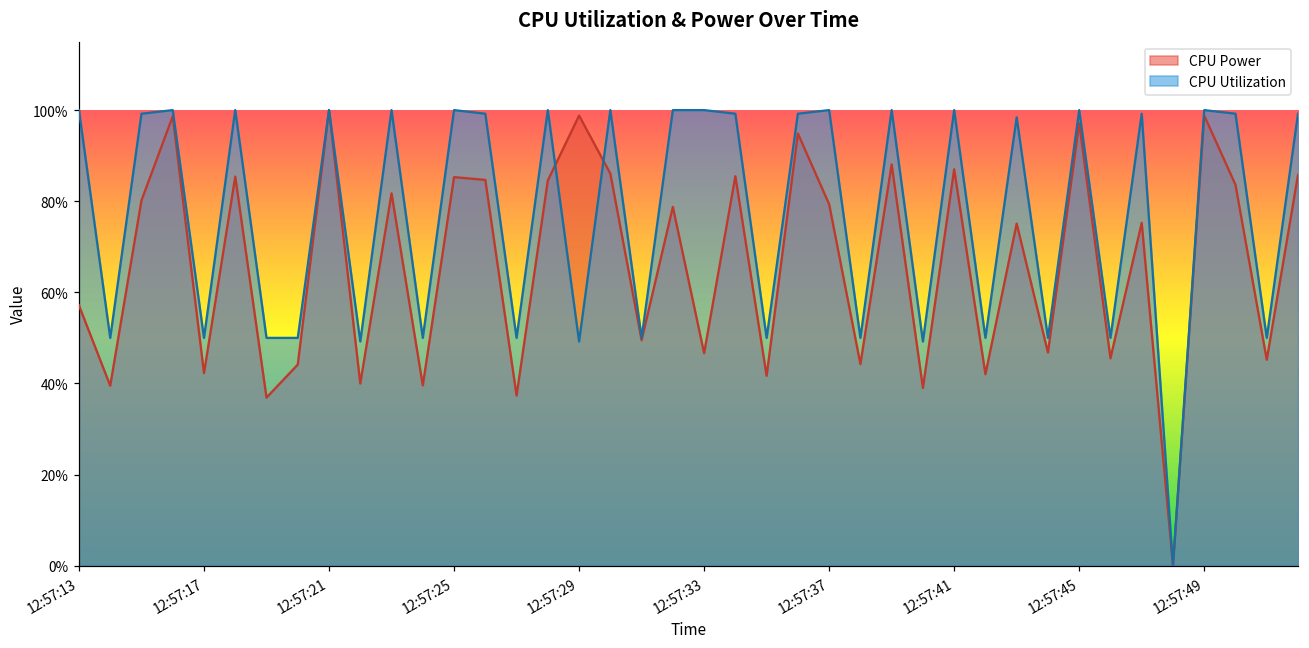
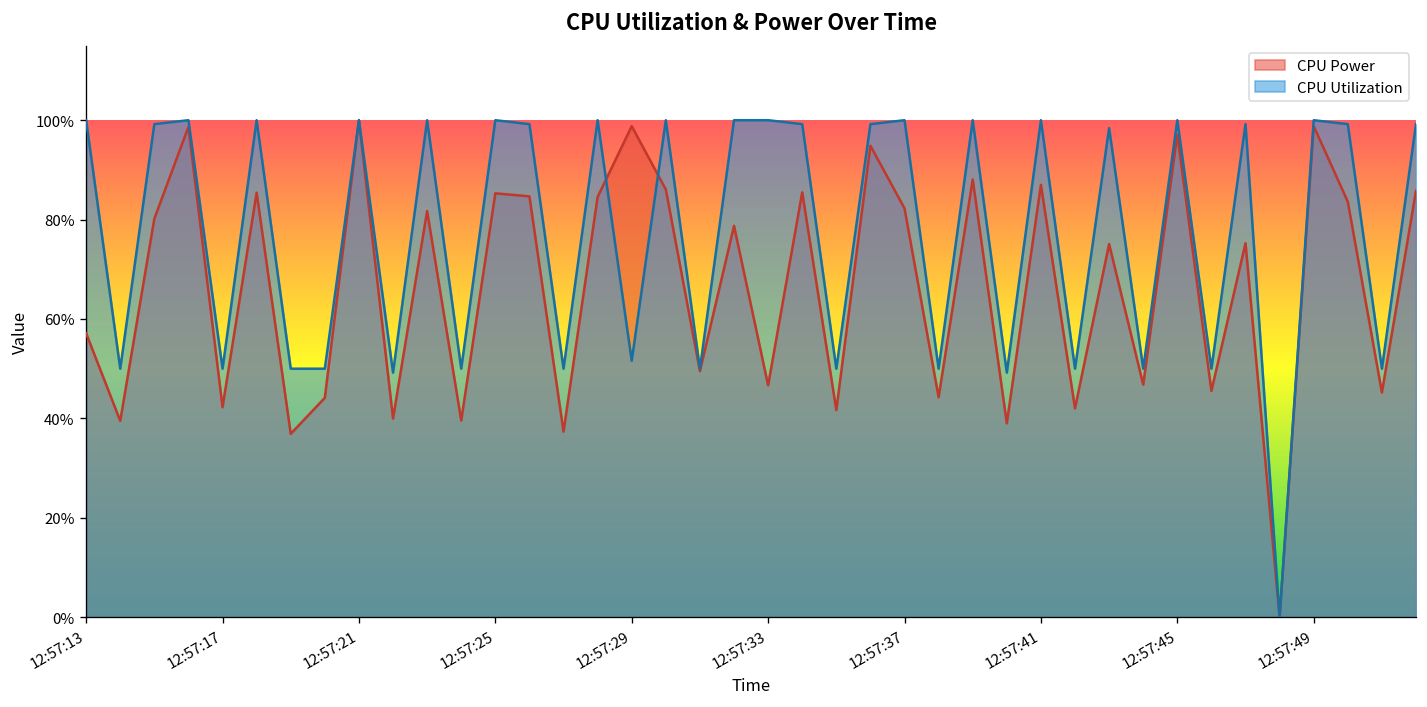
CPU Utilization, 12:57:29: 49% -> 52%
CPU Power, 12:57:37: 79% -> 82%
